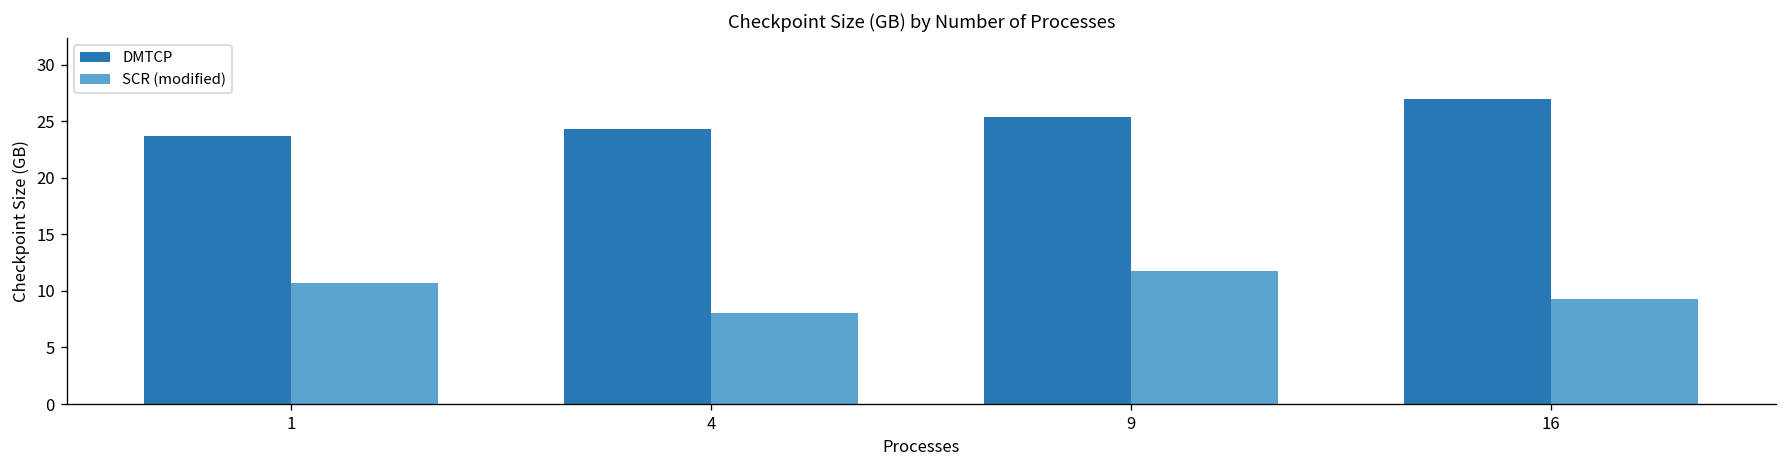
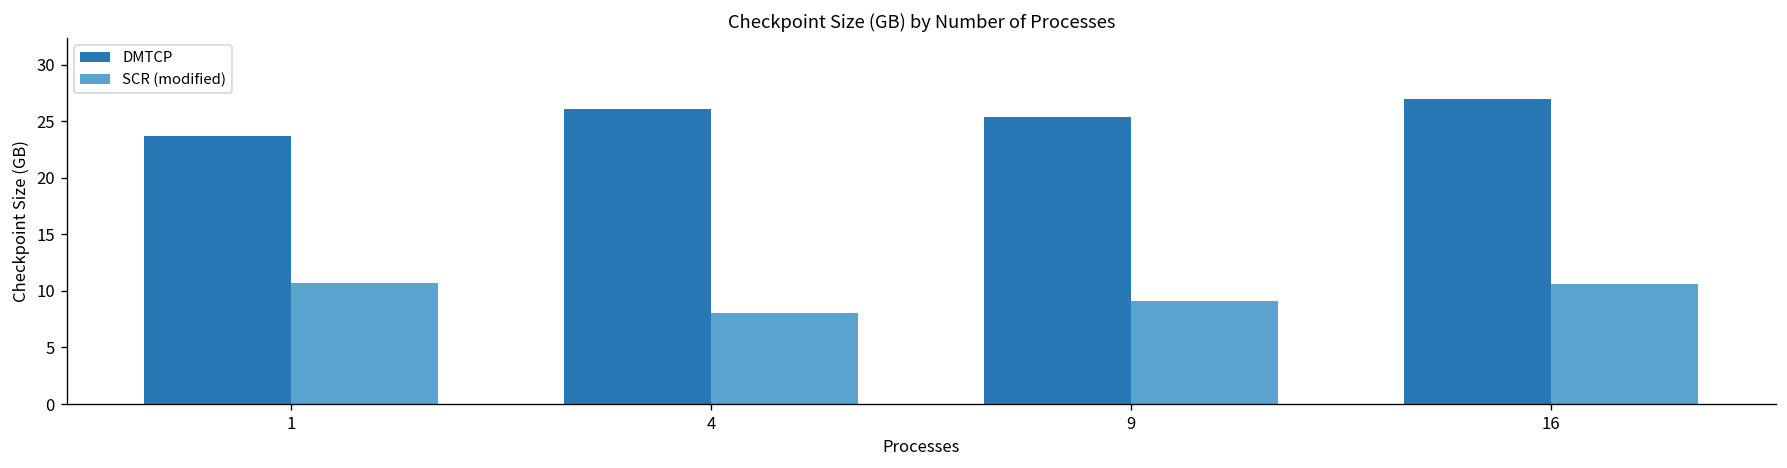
DMTCP, 4: 24 -> 26
SCR (modified), 9: 12 -> 9
SCR (modified), 16: 9 -> 11
